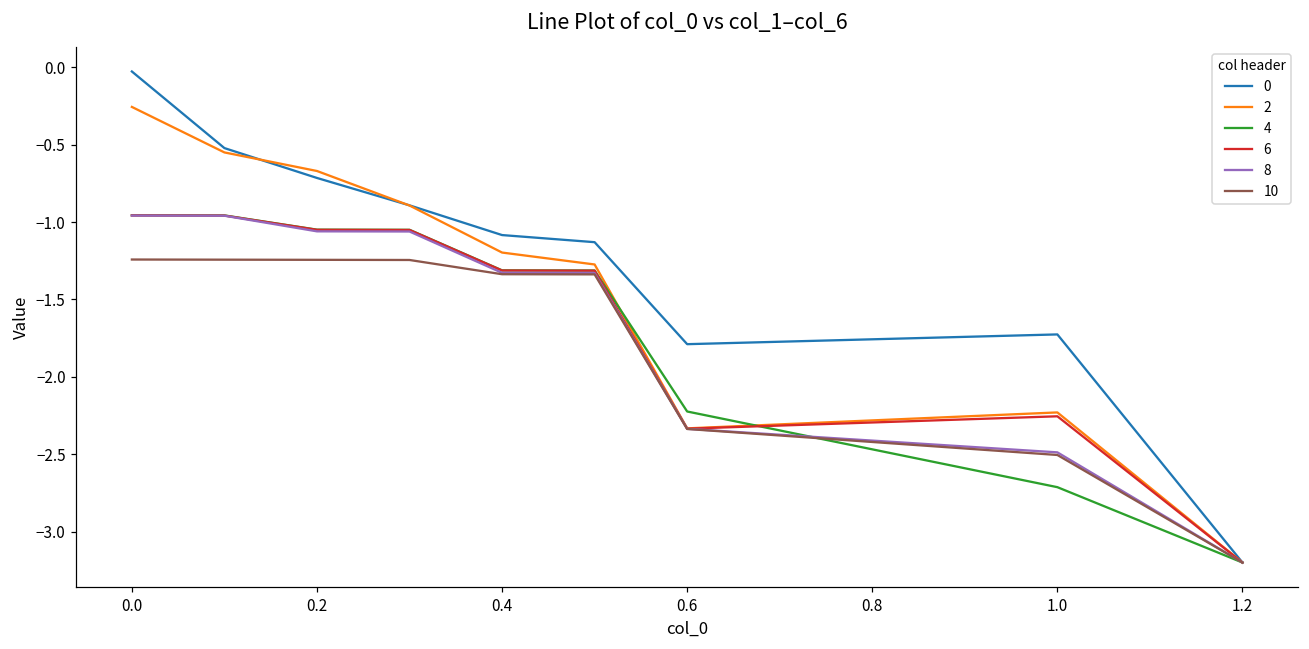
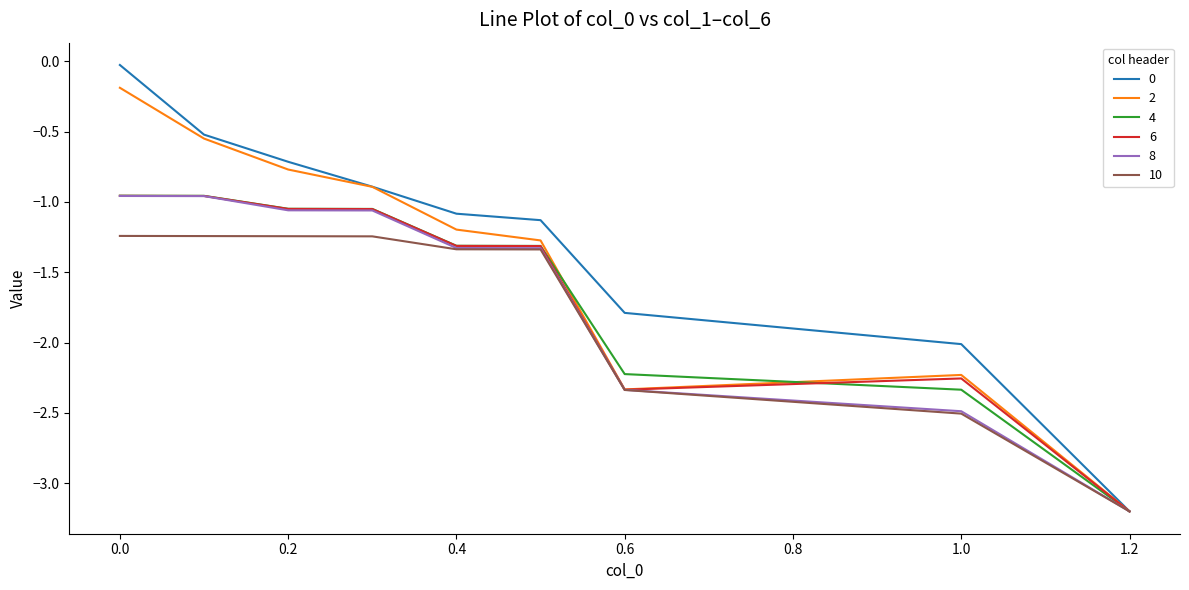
2, 0.0: -0.26 -> -0.19
2, 0.2: -0.67 -> -0.77
0, 1.0: -1.73 -> -2.01
4, 1.0: -2.71 -> -2.34
